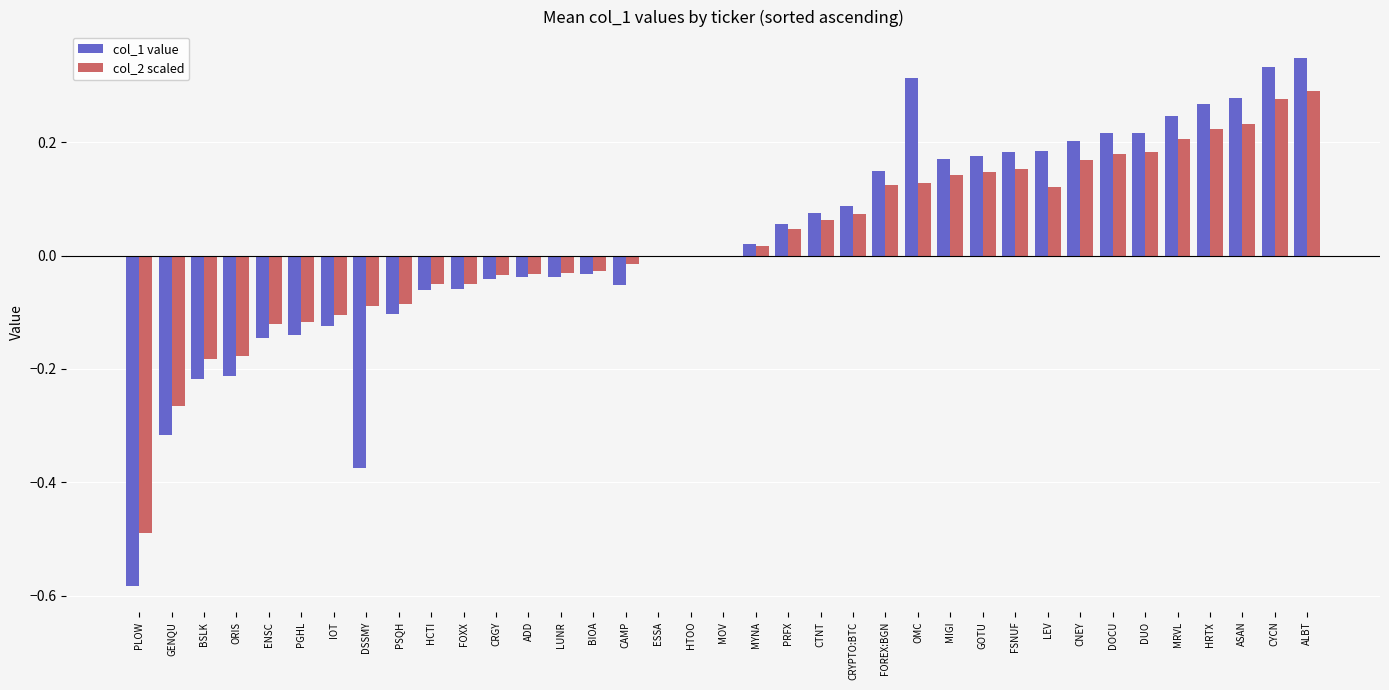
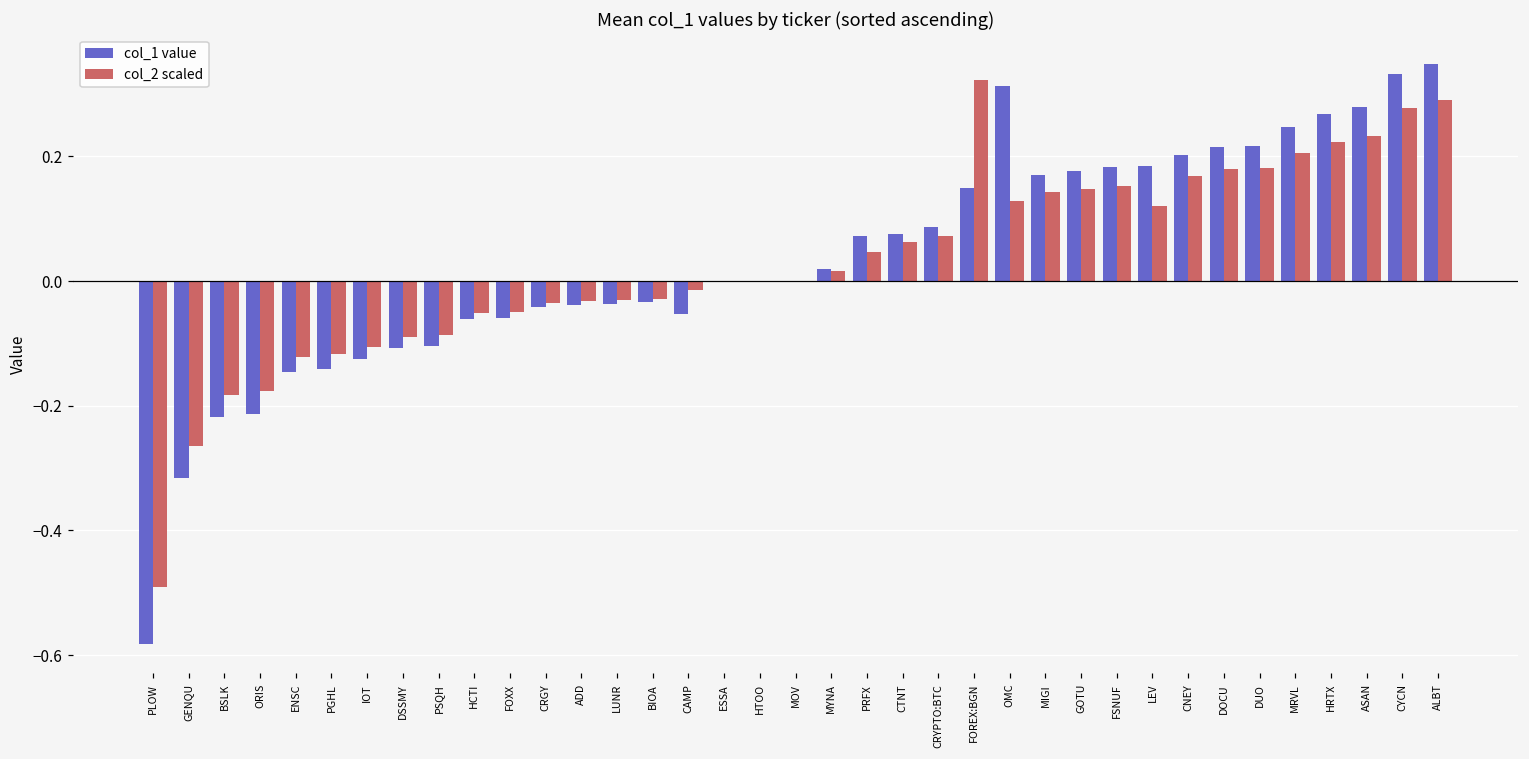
col_1 value, DSSMY: -0.38 -> -0.11
col_1 value, PRFX: 0.06 -> 0.07
col_2 scaled, FOREX:BGN: 0.13 -> 0.32
